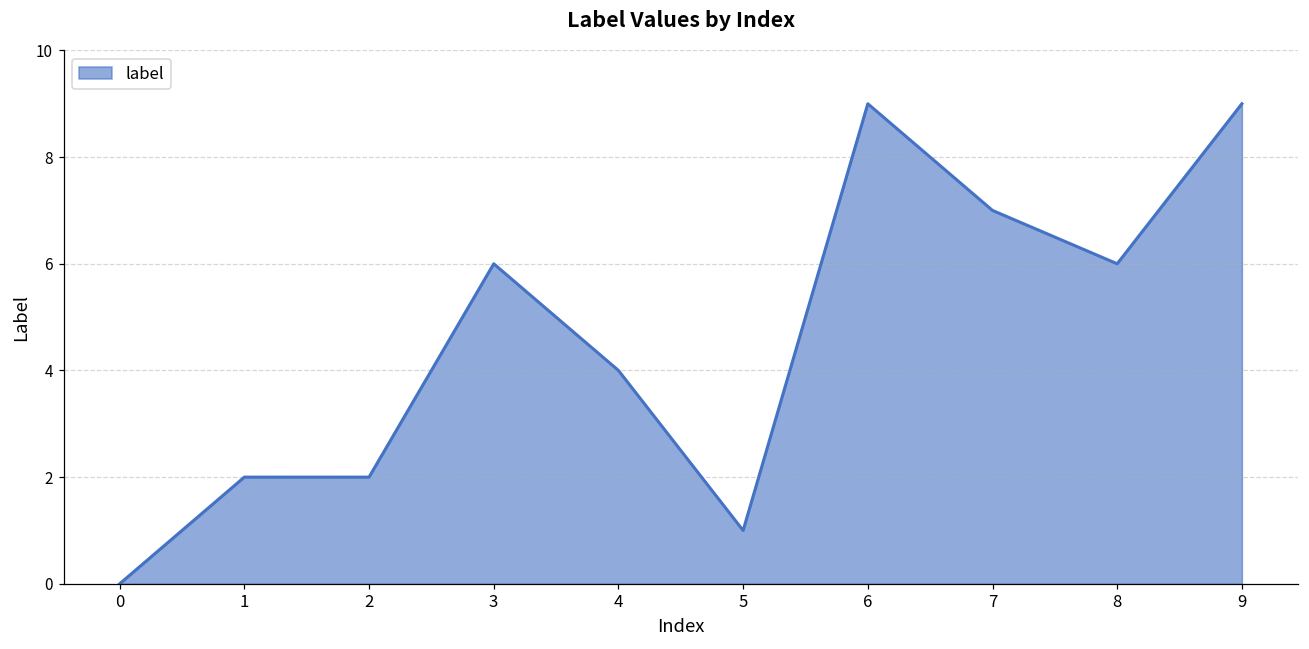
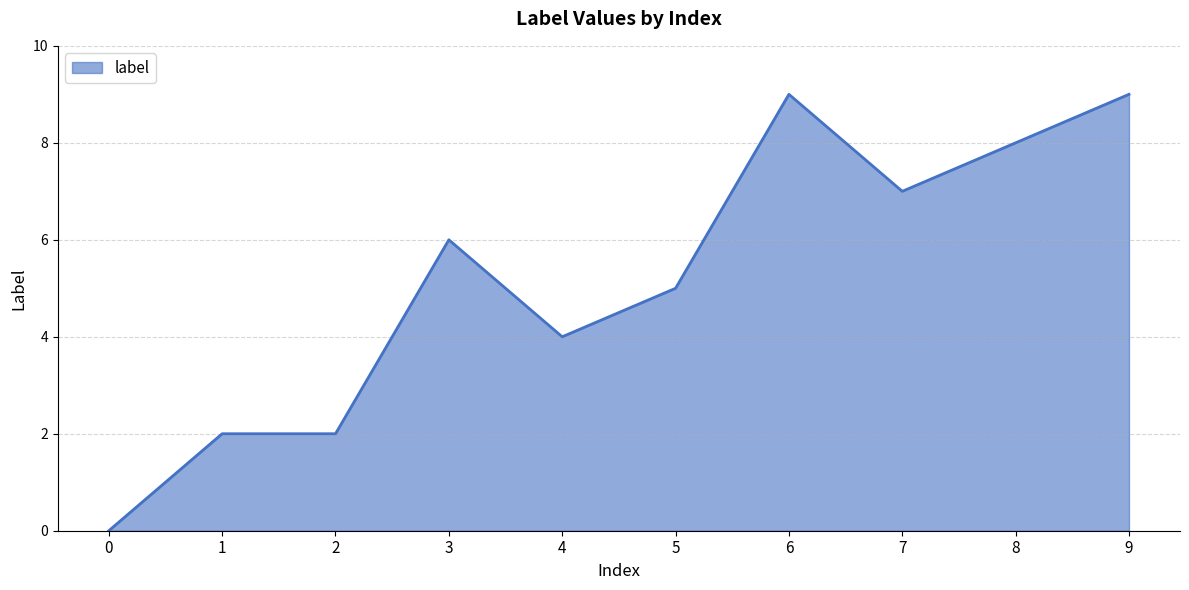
5: 1 -> 5
8: 6 -> 8
